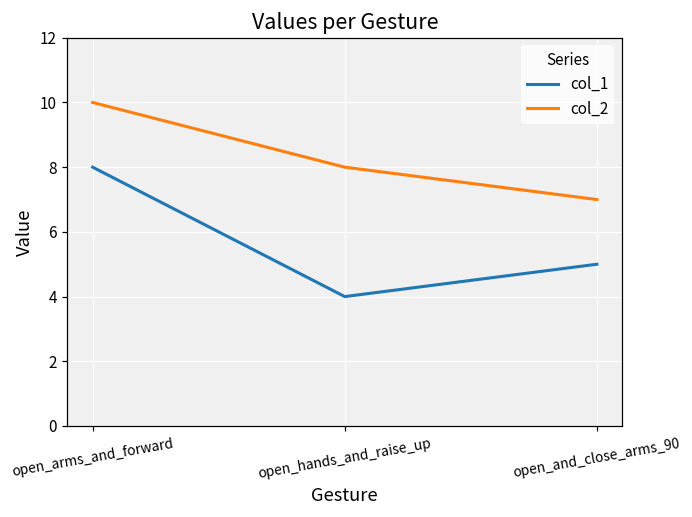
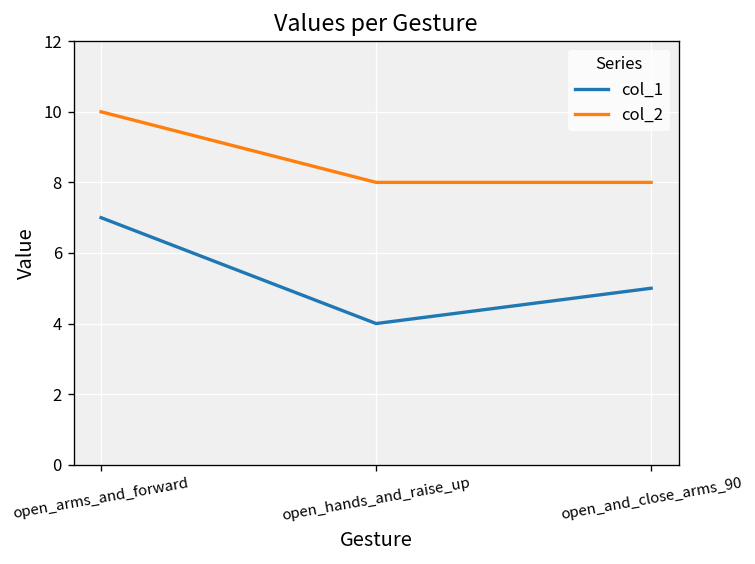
col_1, open_arms_and_forward: 8 -> 7
col_2, open_and_close_arms_90: 7 -> 8
